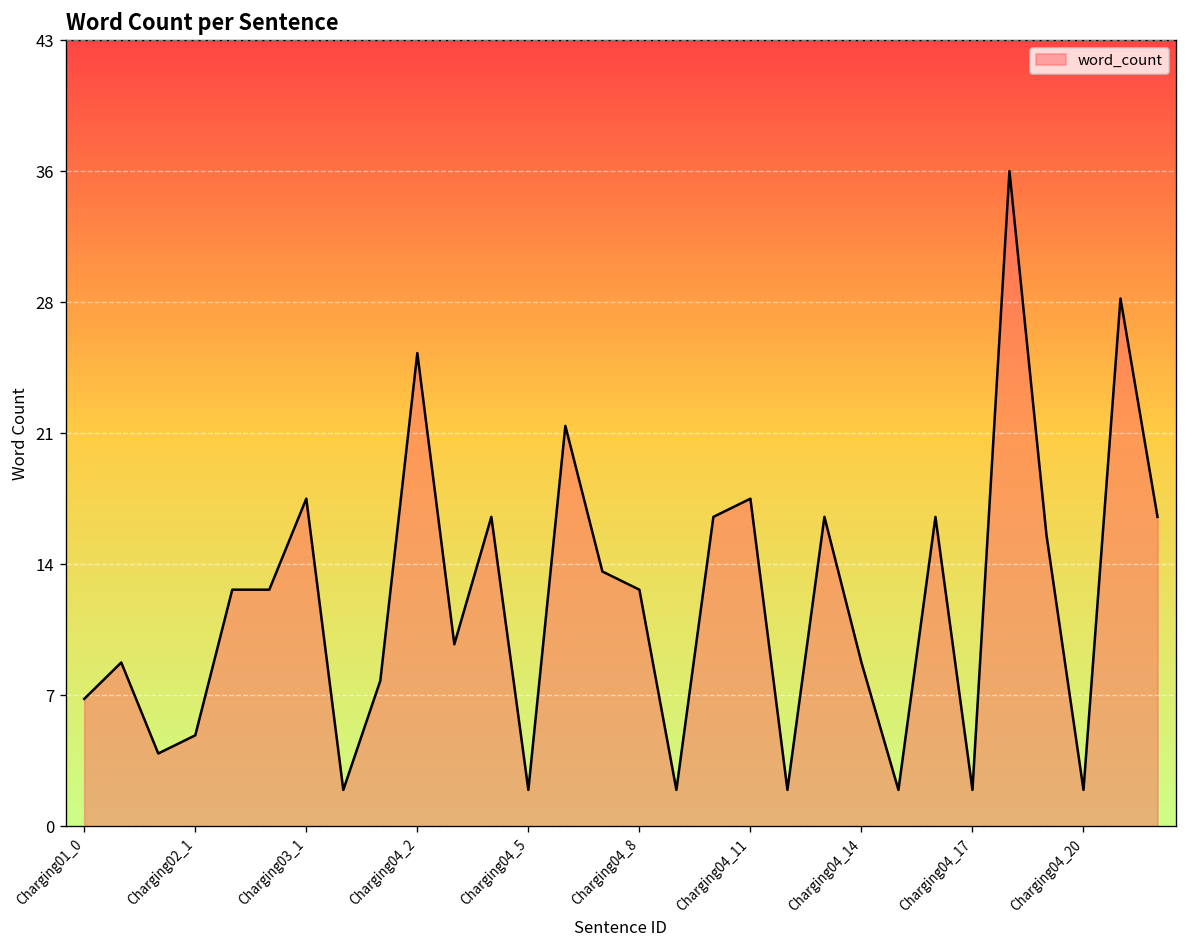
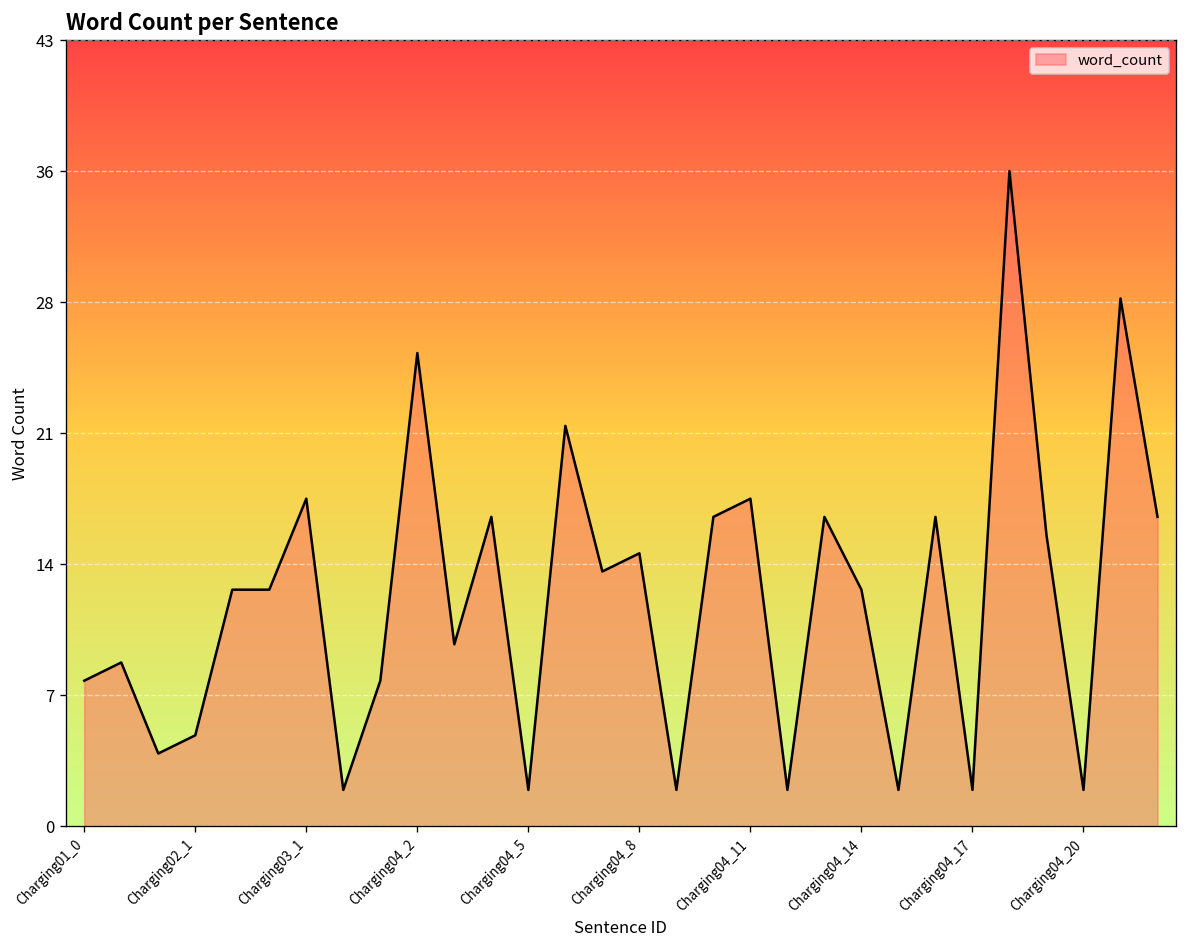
Charging01_0: 7 -> 8
Charging04_8: 13 -> 15
Charging04_14: 9 -> 13
